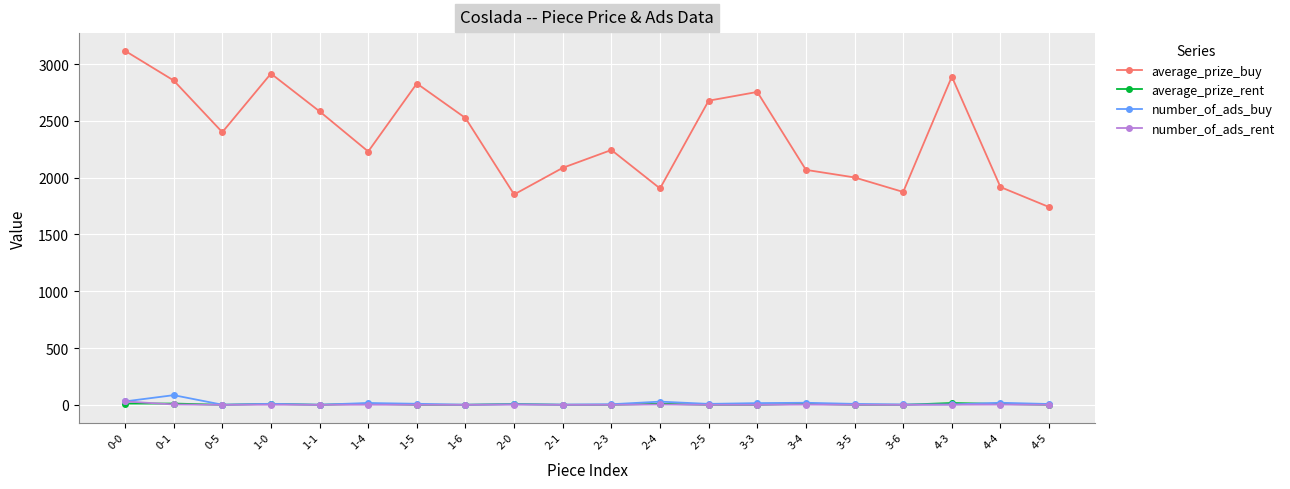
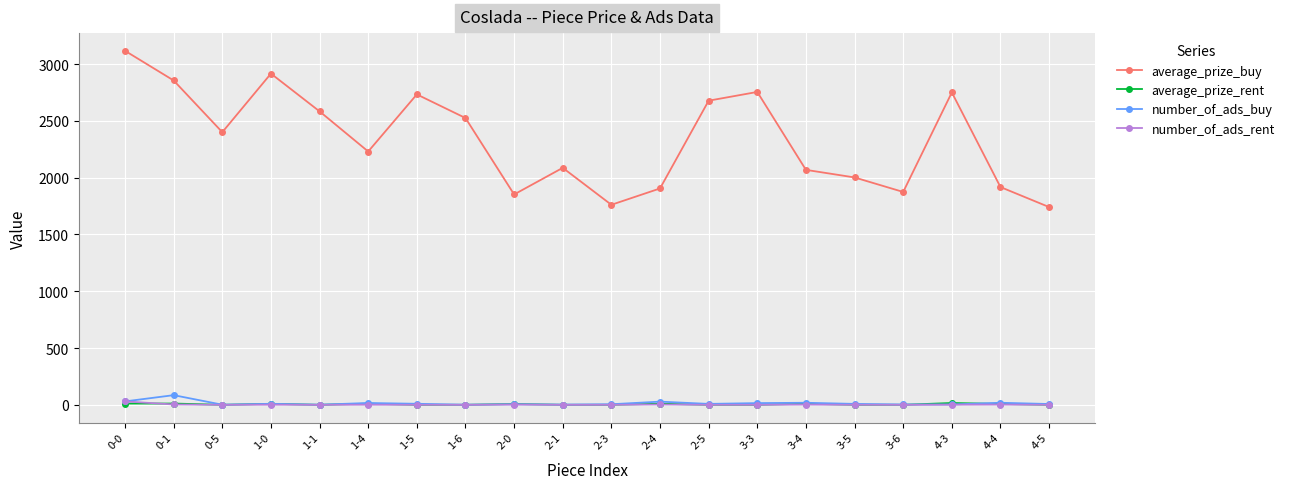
average_prize_buy, 1-5: 2830 -> 2730
average_prize_buy, 2-3: 2240 -> 1760
average_prize_buy, 4-3: 2890 -> 2750
